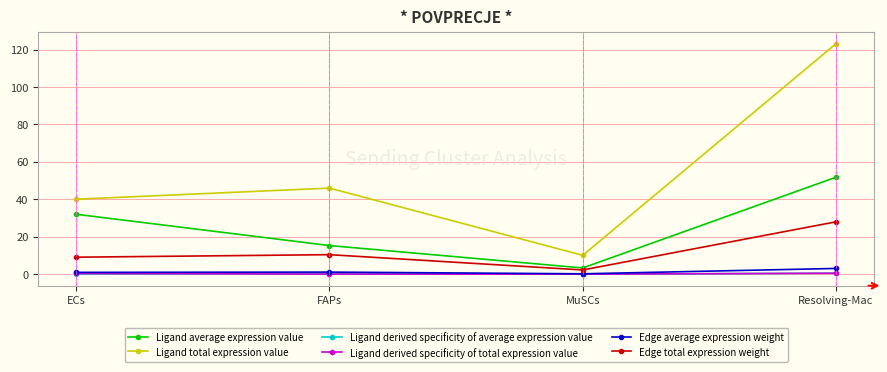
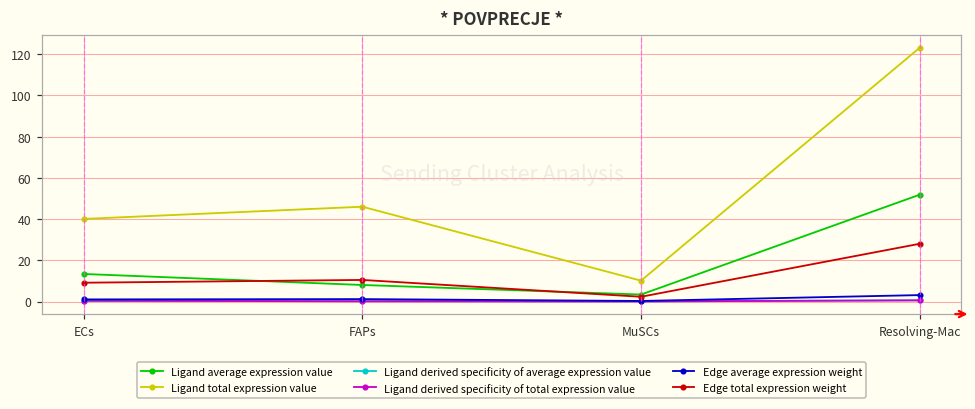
Ligand average expression value, ECs: 32 -> 13
Ligand average expression value, FAPs: 15 -> 8
